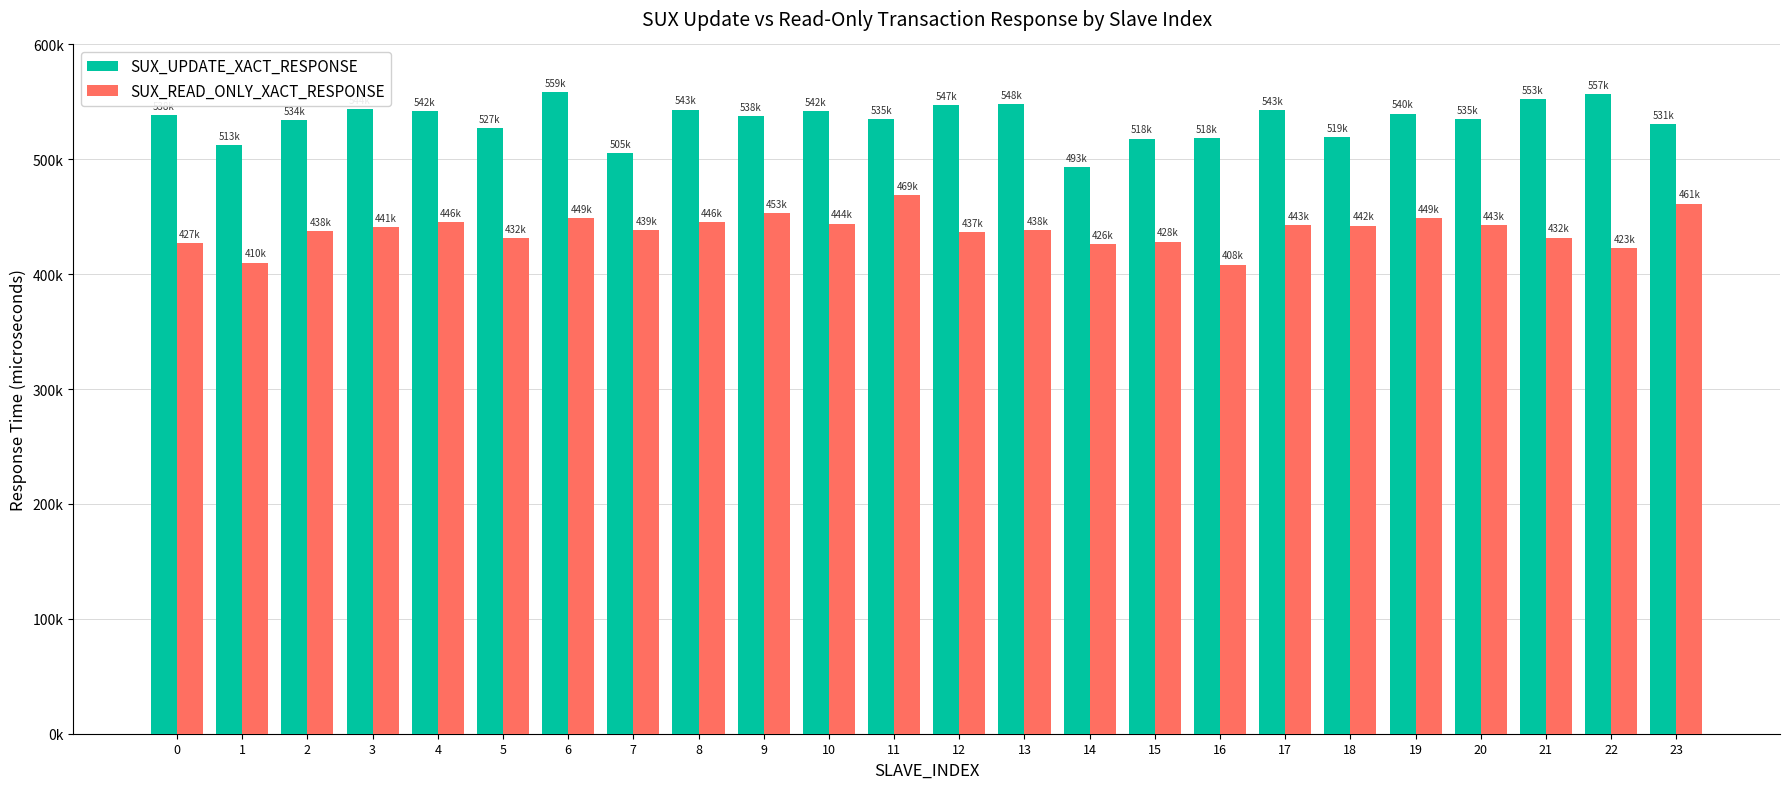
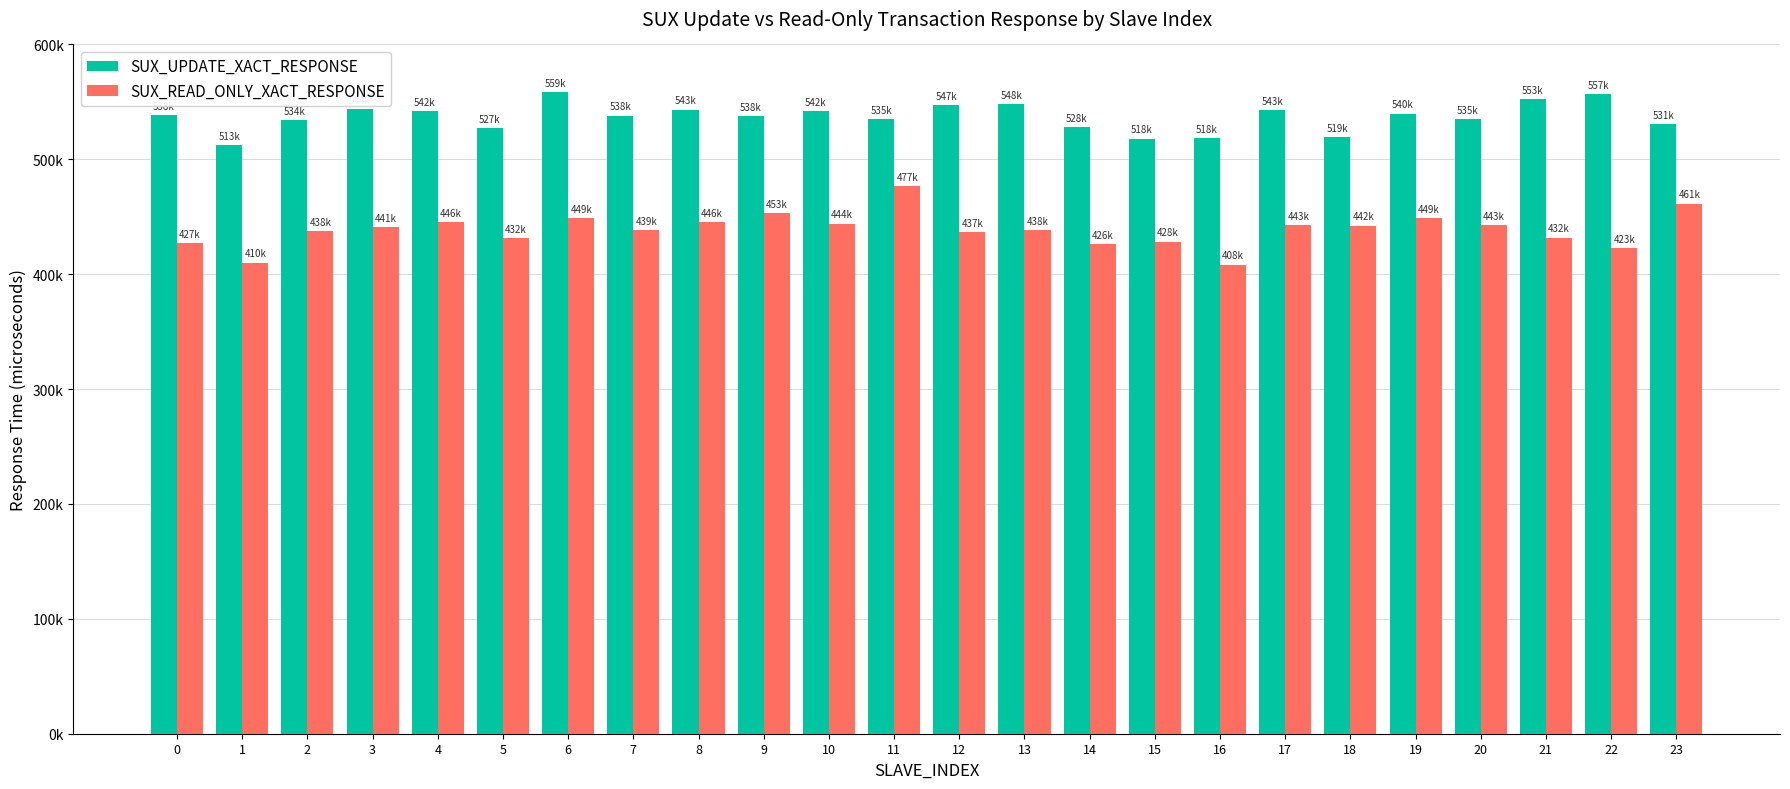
SUX_UPDATE_XACT_RESPONSE, 7: 505k -> 538k
SUX_READ_ONLY_XACT_RESPONSE, 11: 469k -> 477k
SUX_UPDATE_XACT_RESPONSE, 14: 493k -> 528k
